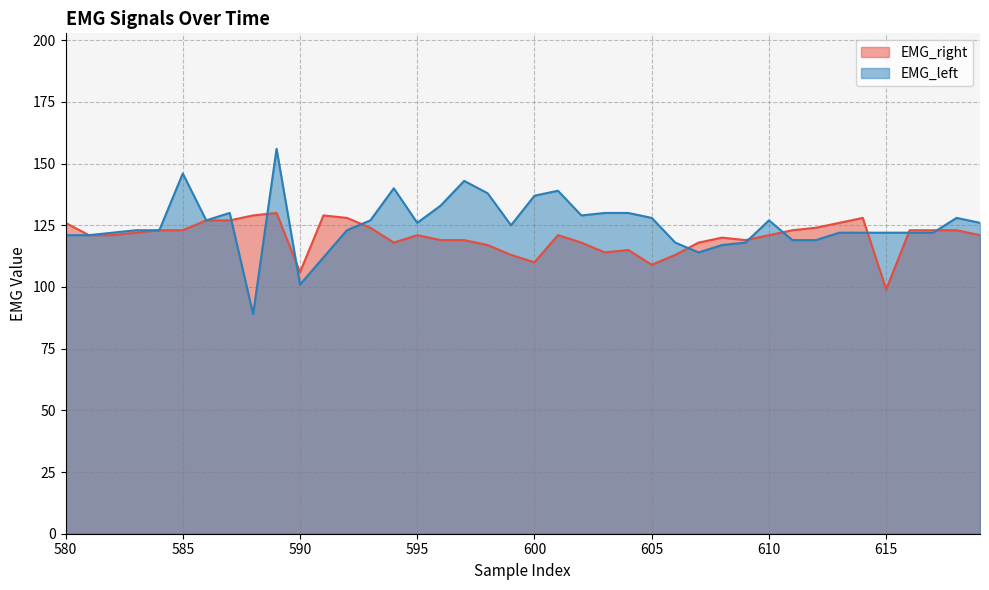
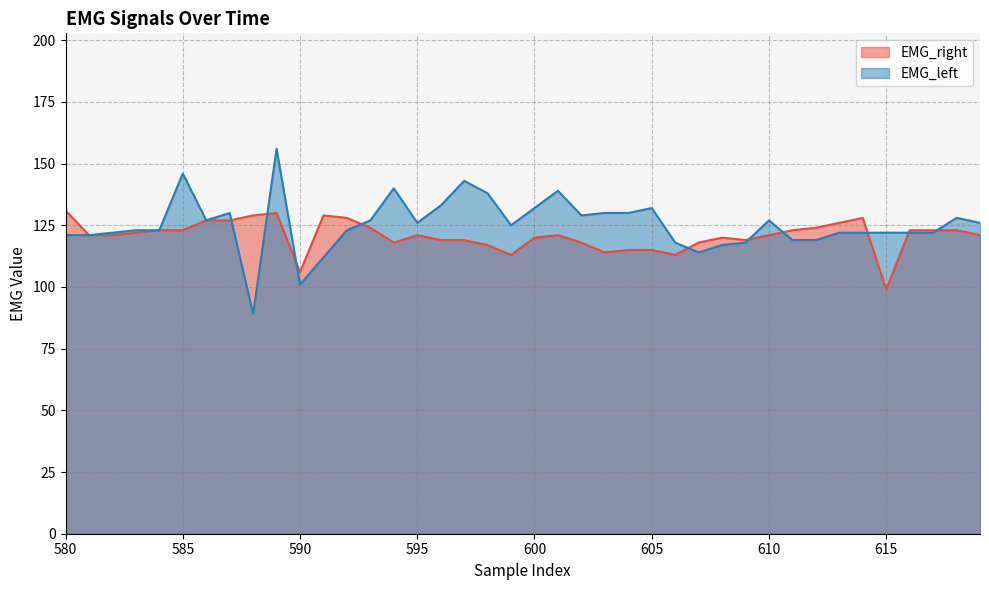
EMG_right, 580: 126 -> 131
EMG_right, 600: 110 -> 120
EMG_left, 600: 137 -> 132
EMG_right, 605: 109 -> 115
EMG_left, 605: 128 -> 132
